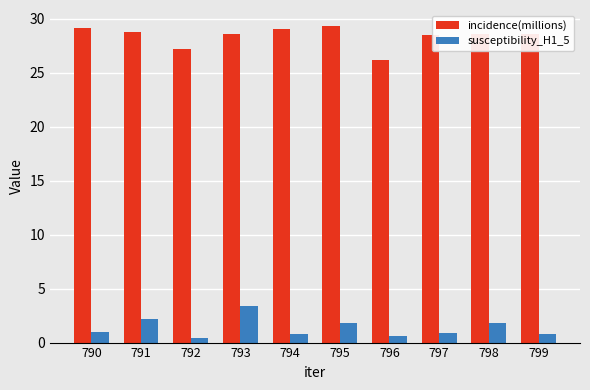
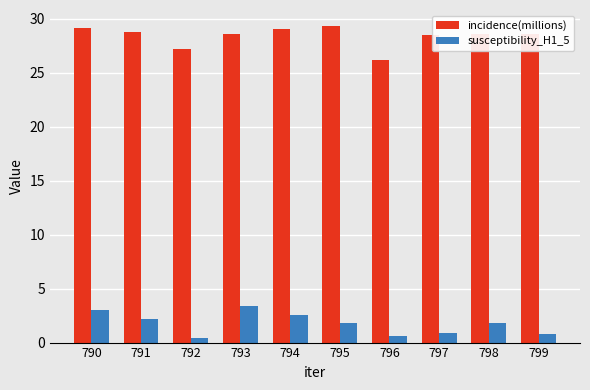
susceptibility_H1_5, 790: 0.9 -> 3.0
susceptibility_H1_5, 794: 0.8 -> 2.6
